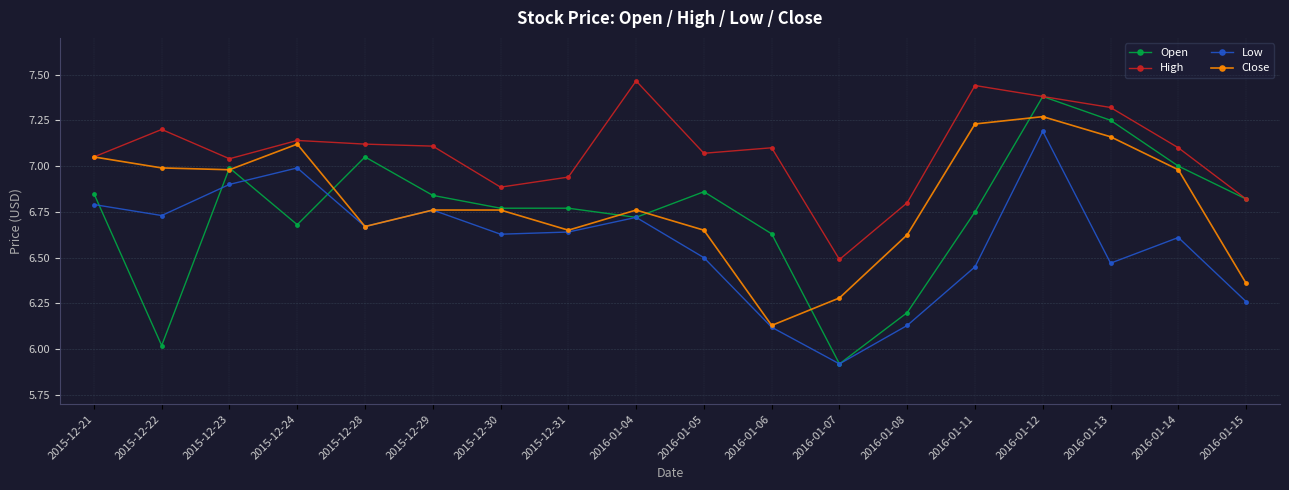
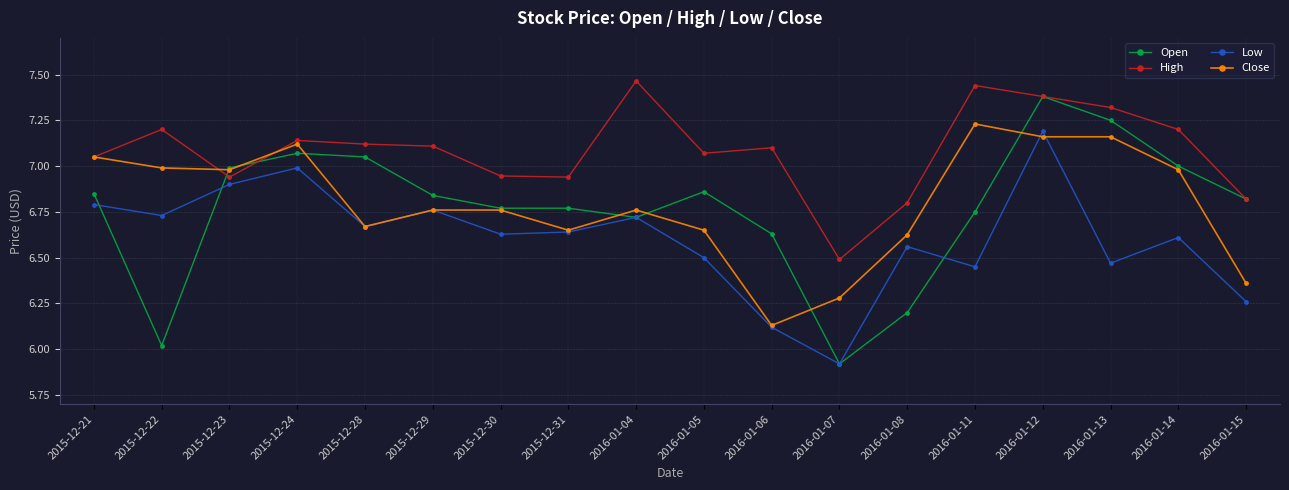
High, 2015-12-23: 7.04 -> 6.94
Open, 2015-12-24: 6.68 -> 7.07
High, 2015-12-30: 6.89 -> 6.95
Low, 2016-01-08: 6.13 -> 6.56
Close, 2016-01-12: 7.27 -> 7.16
High, 2016-01-14: 7.1 -> 7.2
